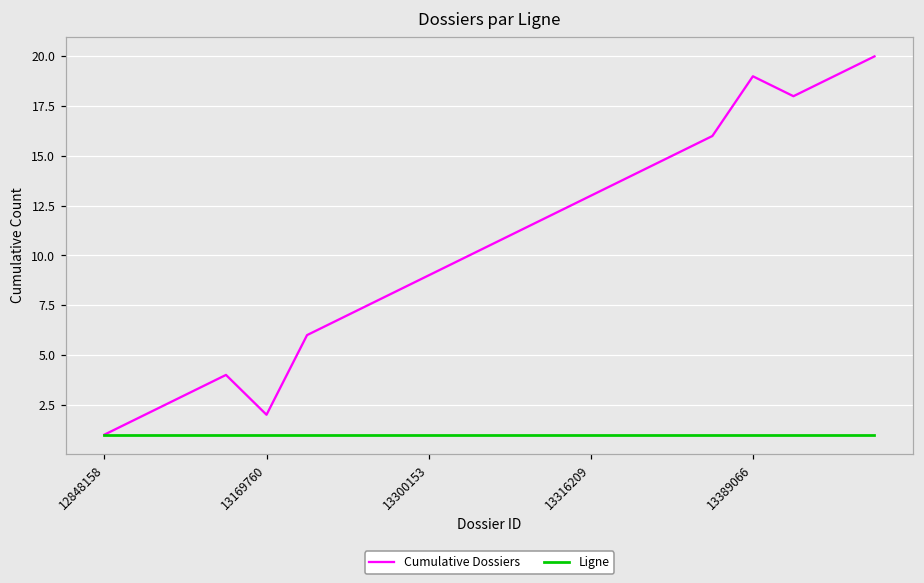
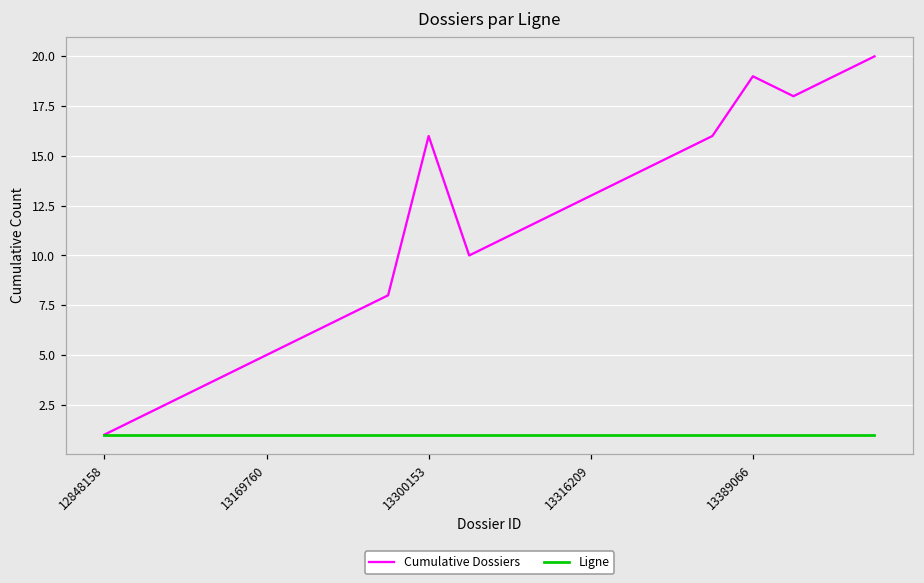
Cumulative Dossiers, 13169760: 2 -> 5
Cumulative Dossiers, 13300153: 9 -> 16
